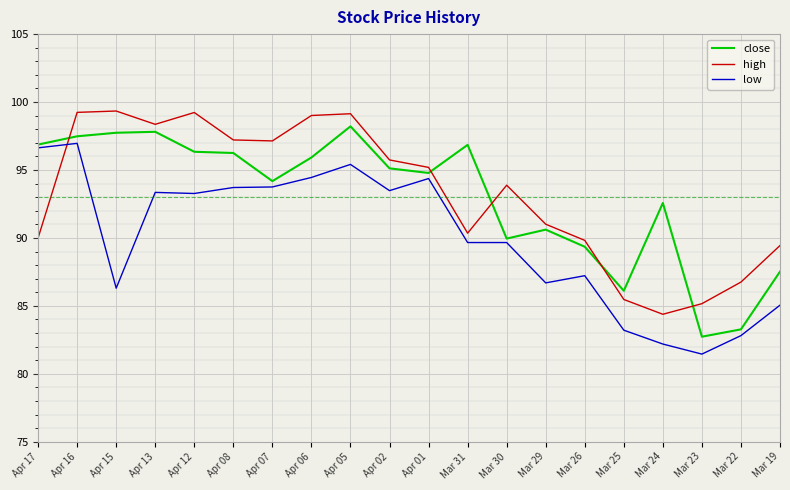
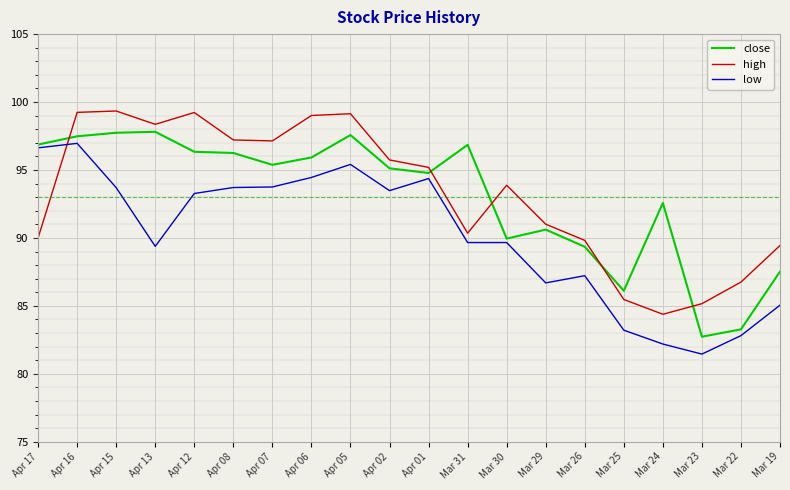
low, Apr 15: 86.3 -> 93.7
low, Apr 13: 93.4 -> 89.4
close, Apr 07: 94.2 -> 95.4
close, Apr 05: 98.2 -> 97.6
